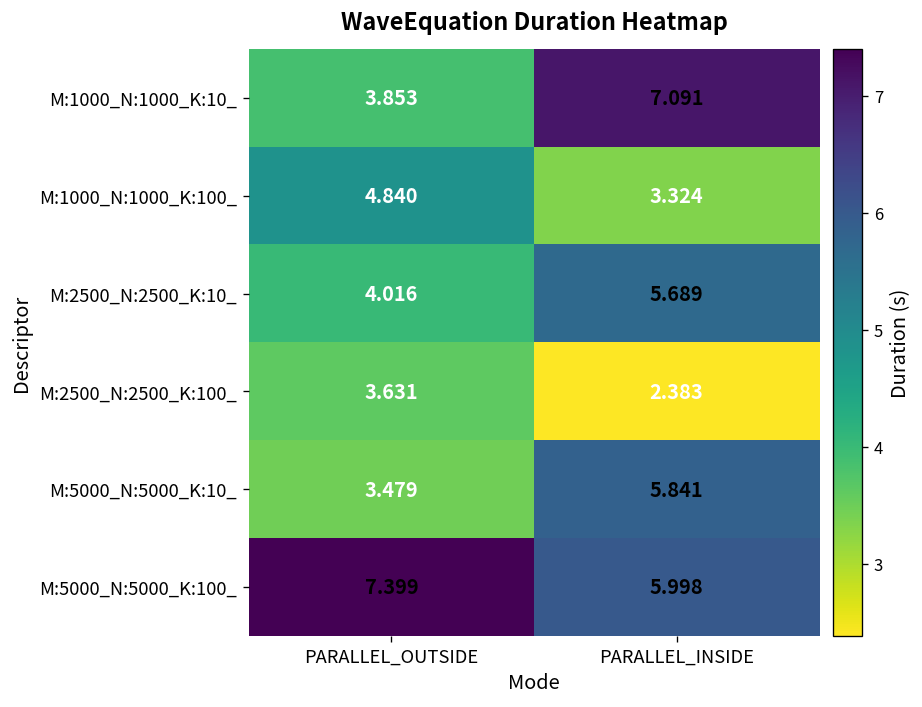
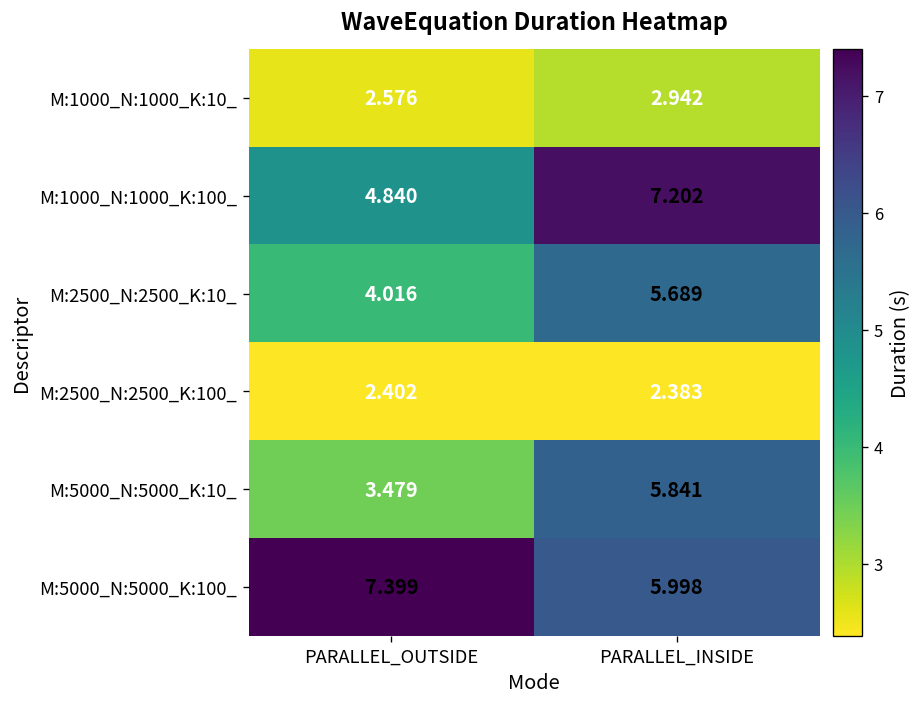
M:1000_N:1000_K:10_, PARALLEL_OUTSIDE: 3.853 -> 2.576
M:1000_N:1000_K:10_, PARALLEL_INSIDE: 7.091 -> 2.942
M:1000_N:1000_K:100_, PARALLEL_INSIDE: 3.324 -> 7.202
M:2500_N:2500_K:100_, PARALLEL_OUTSIDE: 3.631 -> 2.402
